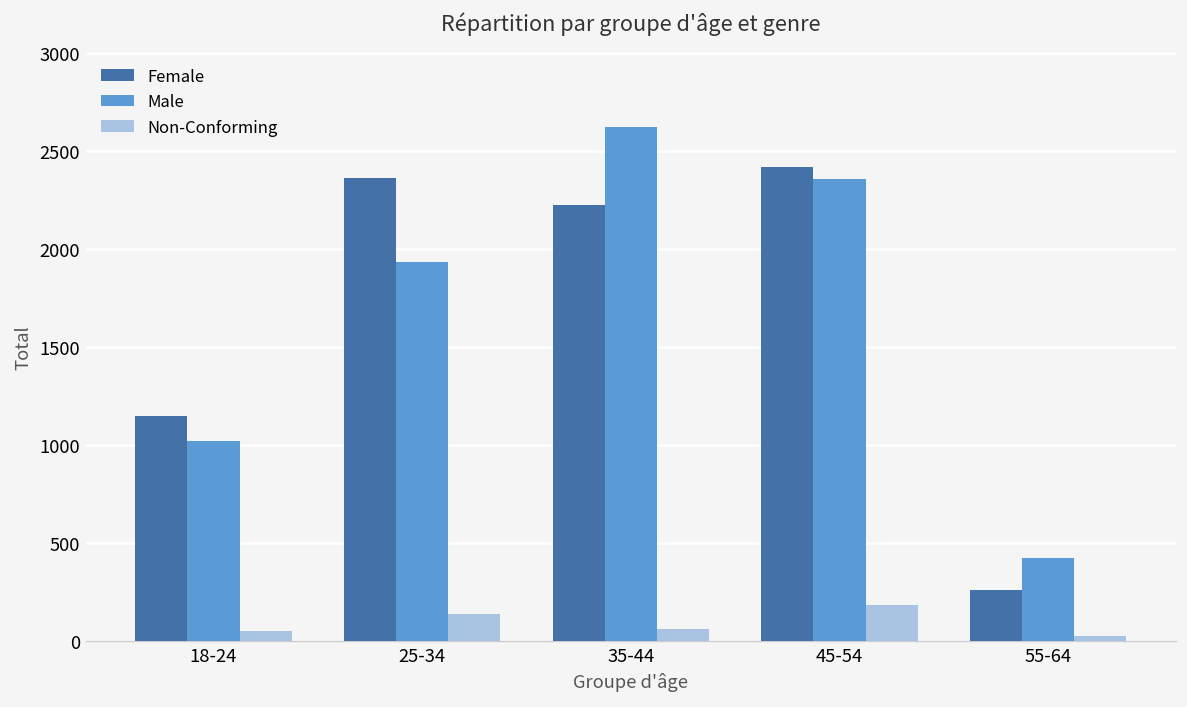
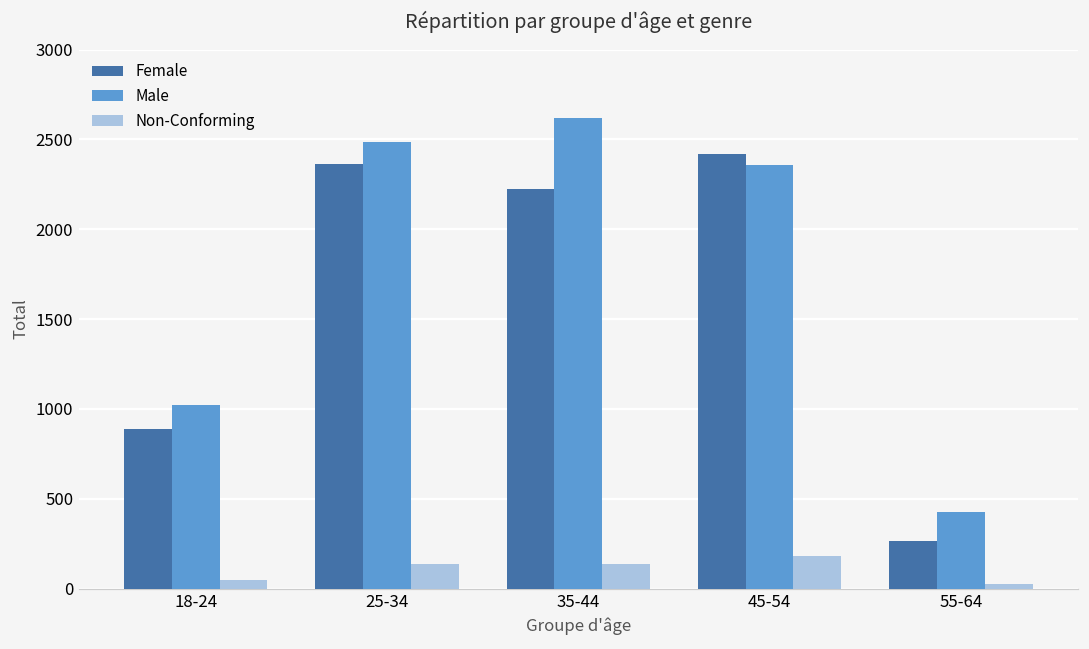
Female, 18-24: 1150 -> 890
Male, 25-34: 1940 -> 2490
Non-Conforming, 35-44: 60 -> 140
